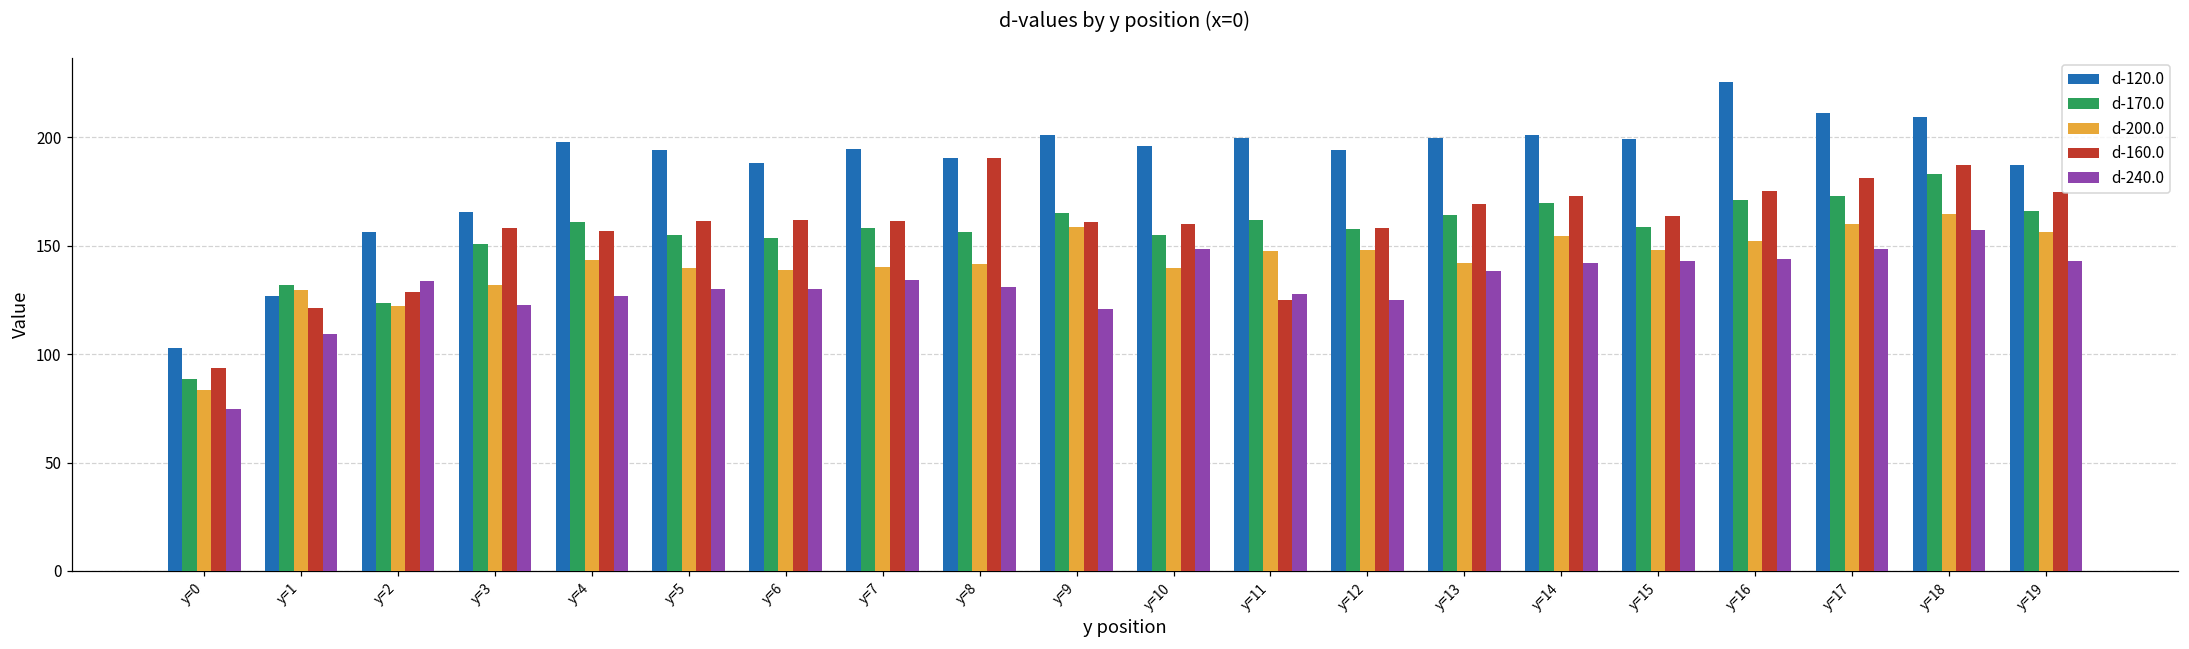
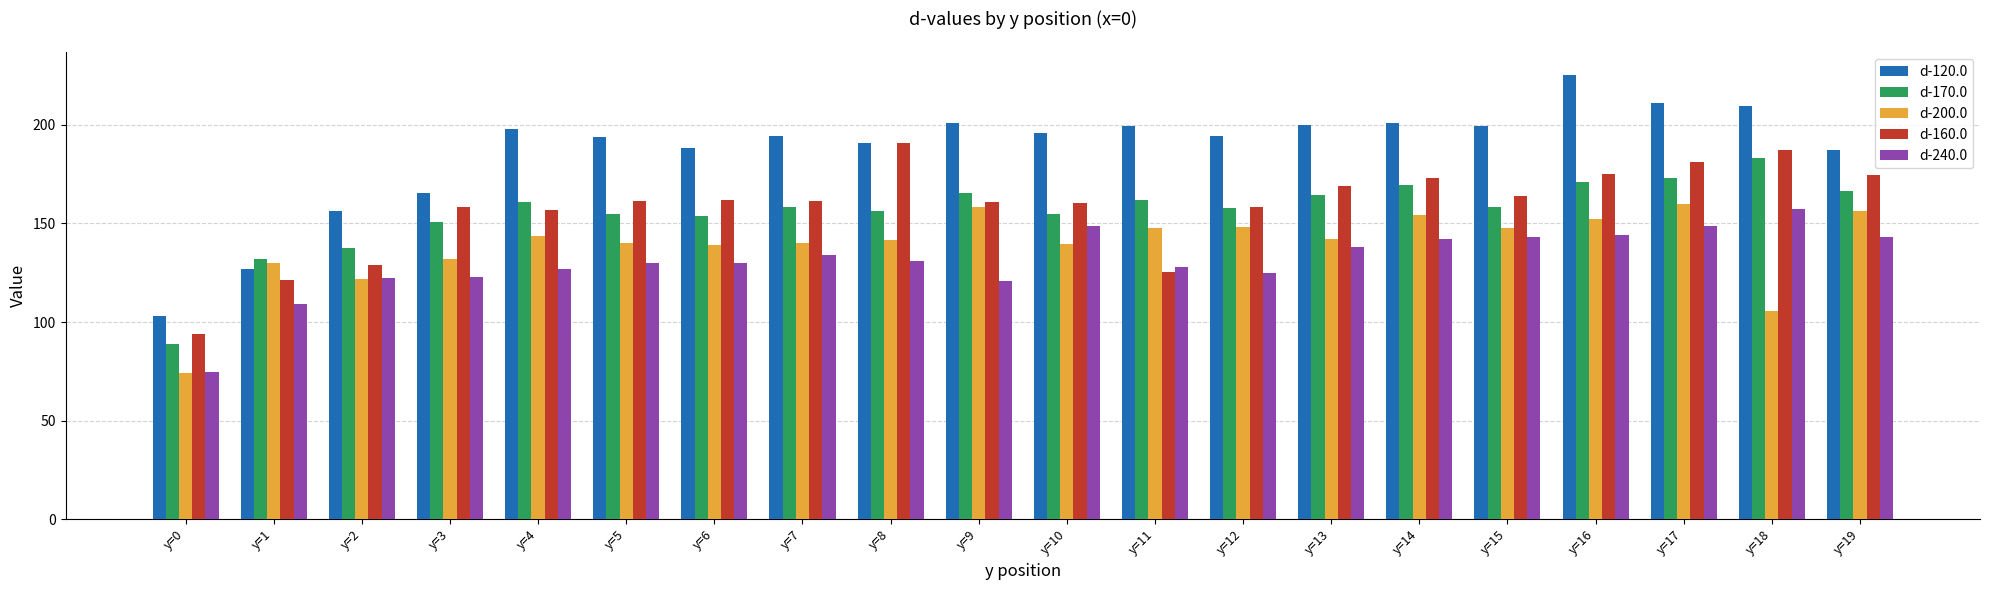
d-200.0, y=0: 84 -> 74
d-170.0, y=2: 124 -> 138
d-240.0, y=2: 134 -> 122
d-200.0, y=18: 165 -> 105
